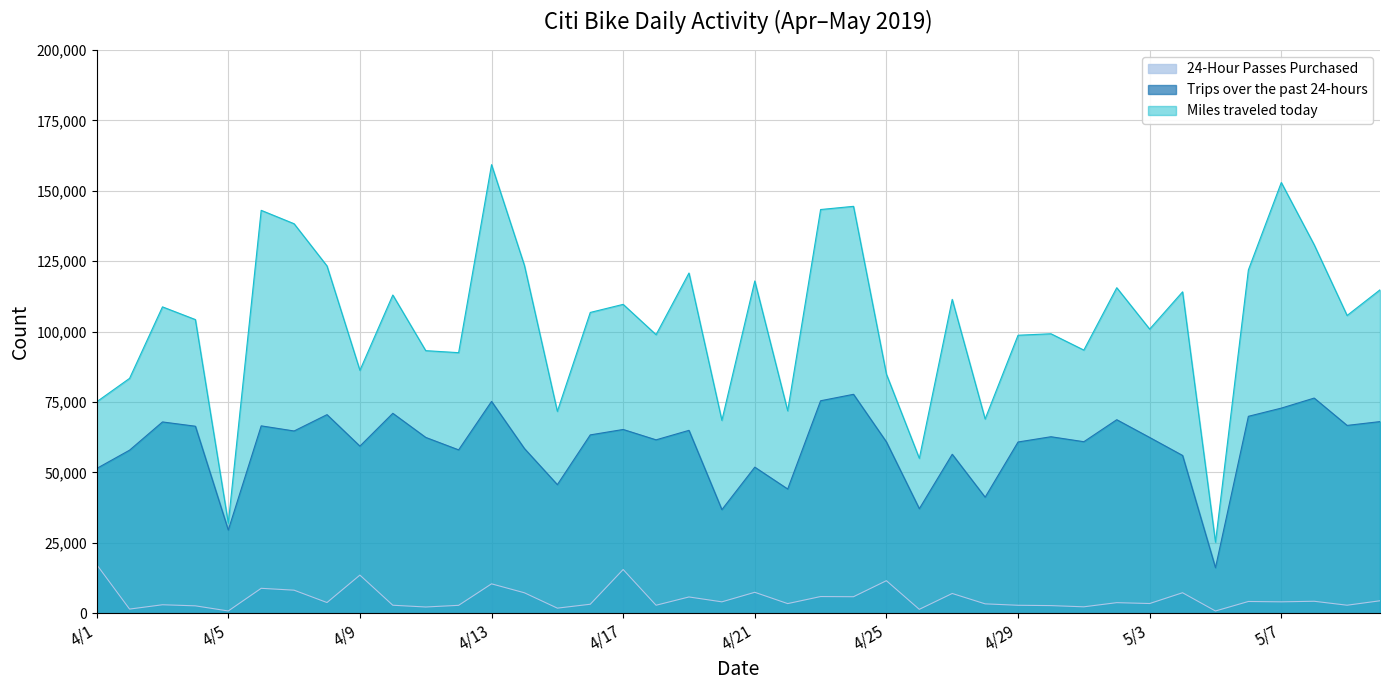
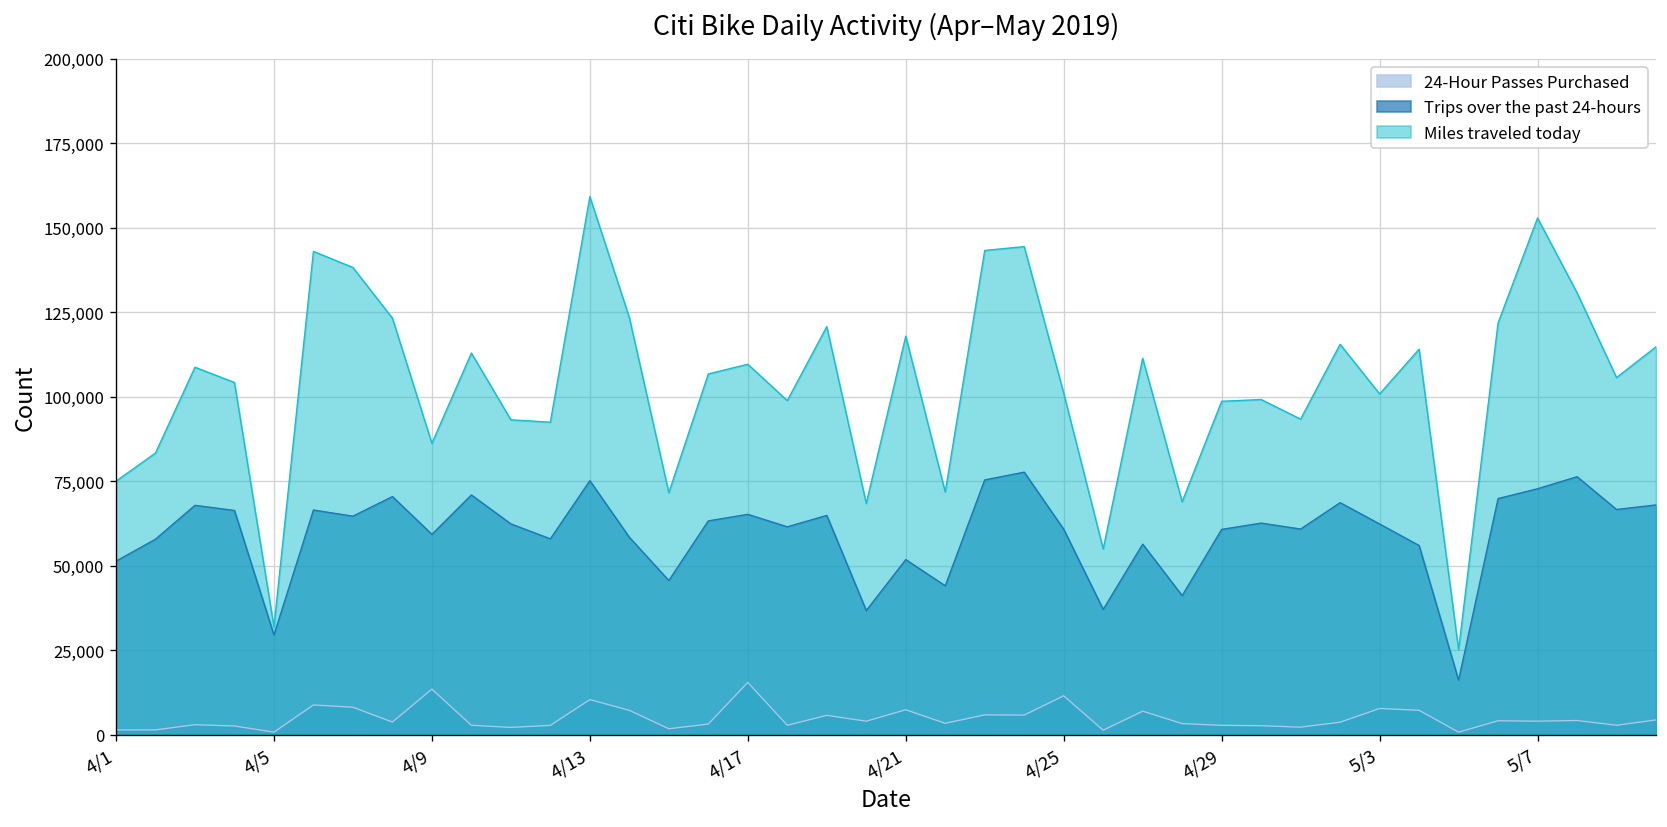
24-Hour Passes Purchased, 4/1: 17,000 -> 1,000
Miles traveled today, 4/25: 85,000 -> 101,000
24-Hour Passes Purchased, 5/3: 3,000 -> 8,000
